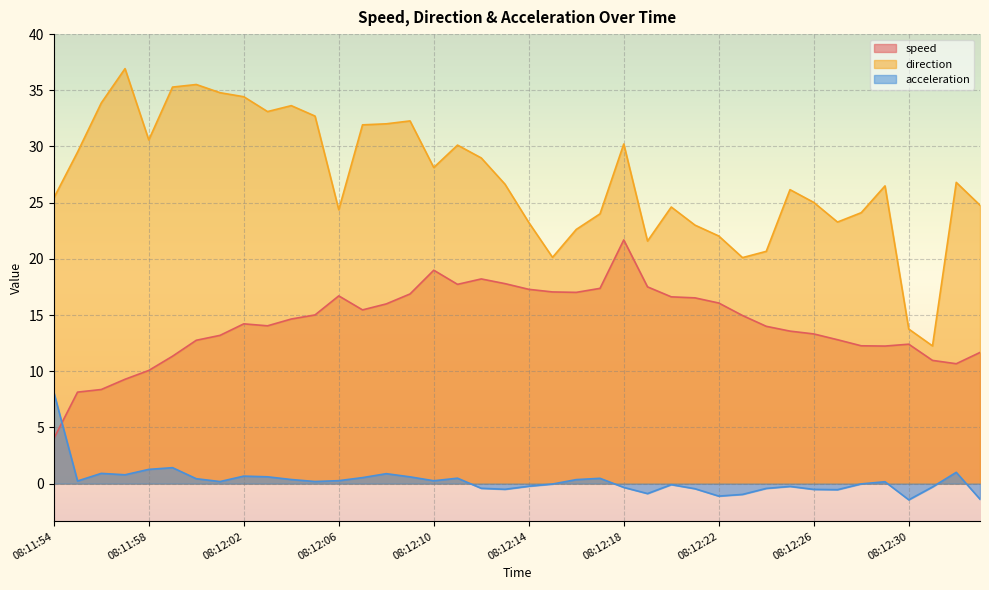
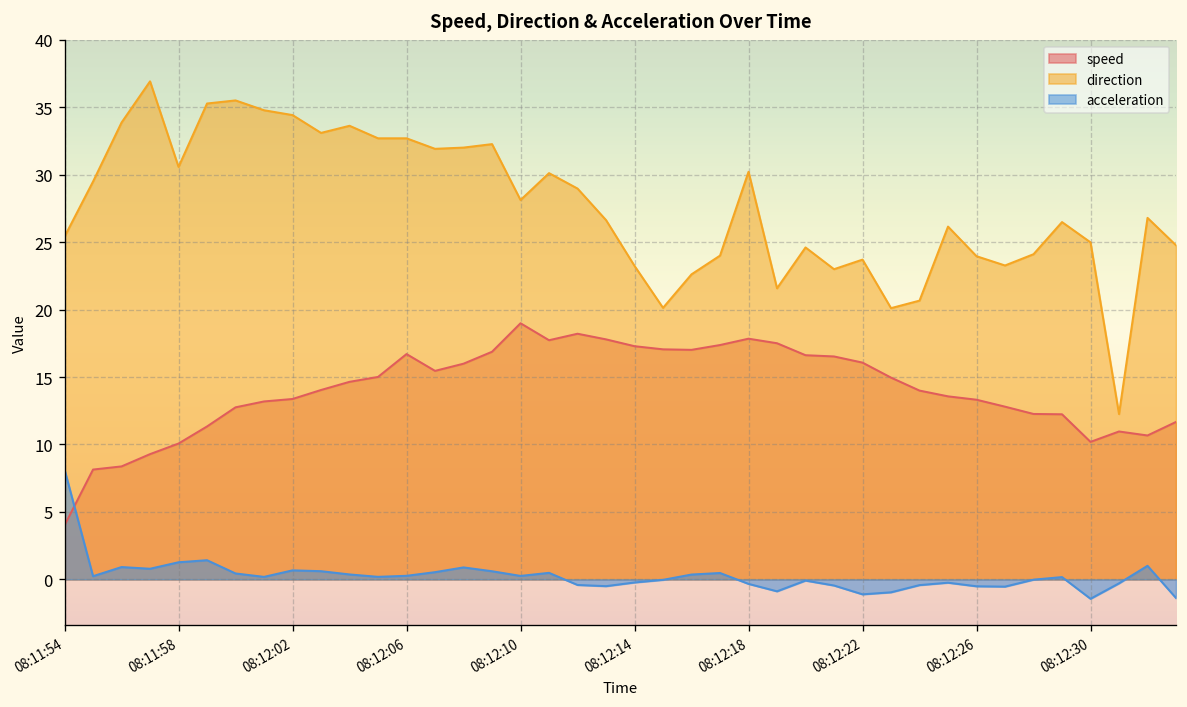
speed, 08:12:02: 14.2 -> 13.4
direction, 08:12:06: 24.4 -> 32.7
speed, 08:12:18: 21.7 -> 17.8
direction, 08:12:22: 22.0 -> 23.7
direction, 08:12:26: 25.0 -> 24.0
speed, 08:12:30: 12.4 -> 10.2
direction, 08:12:30: 13.8 -> 25.0
